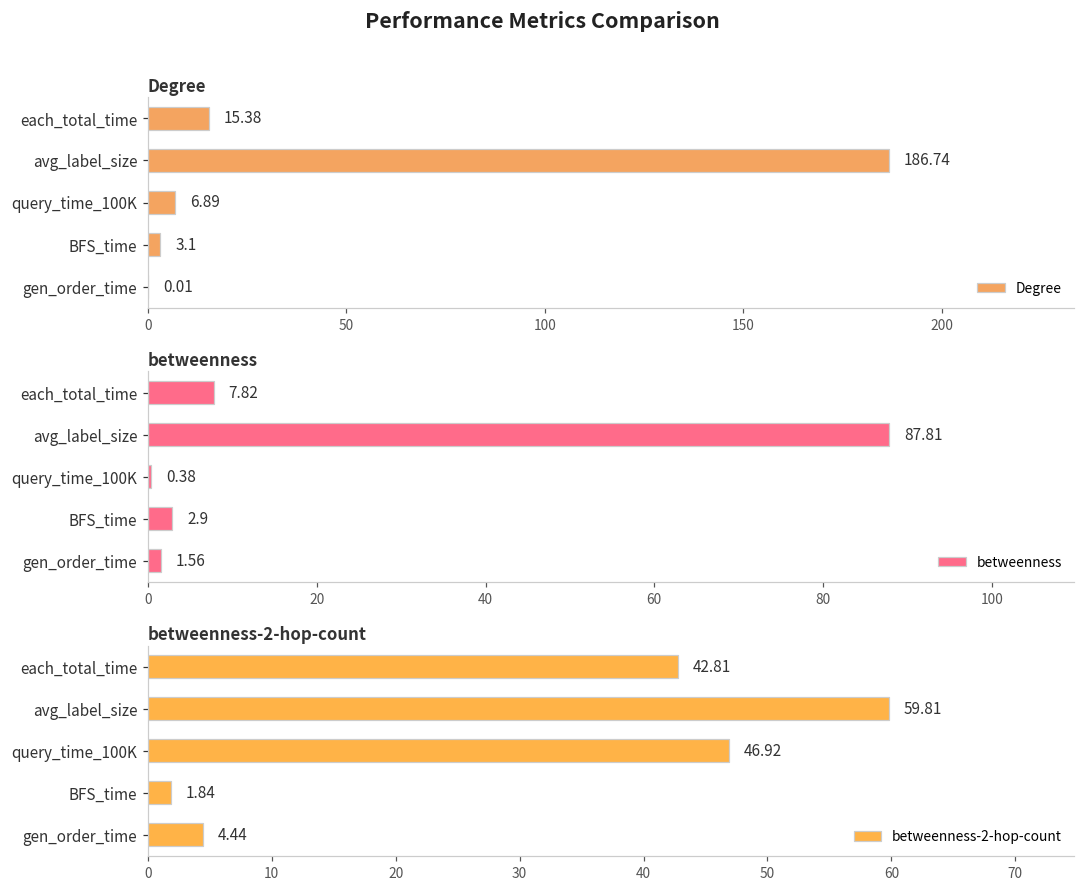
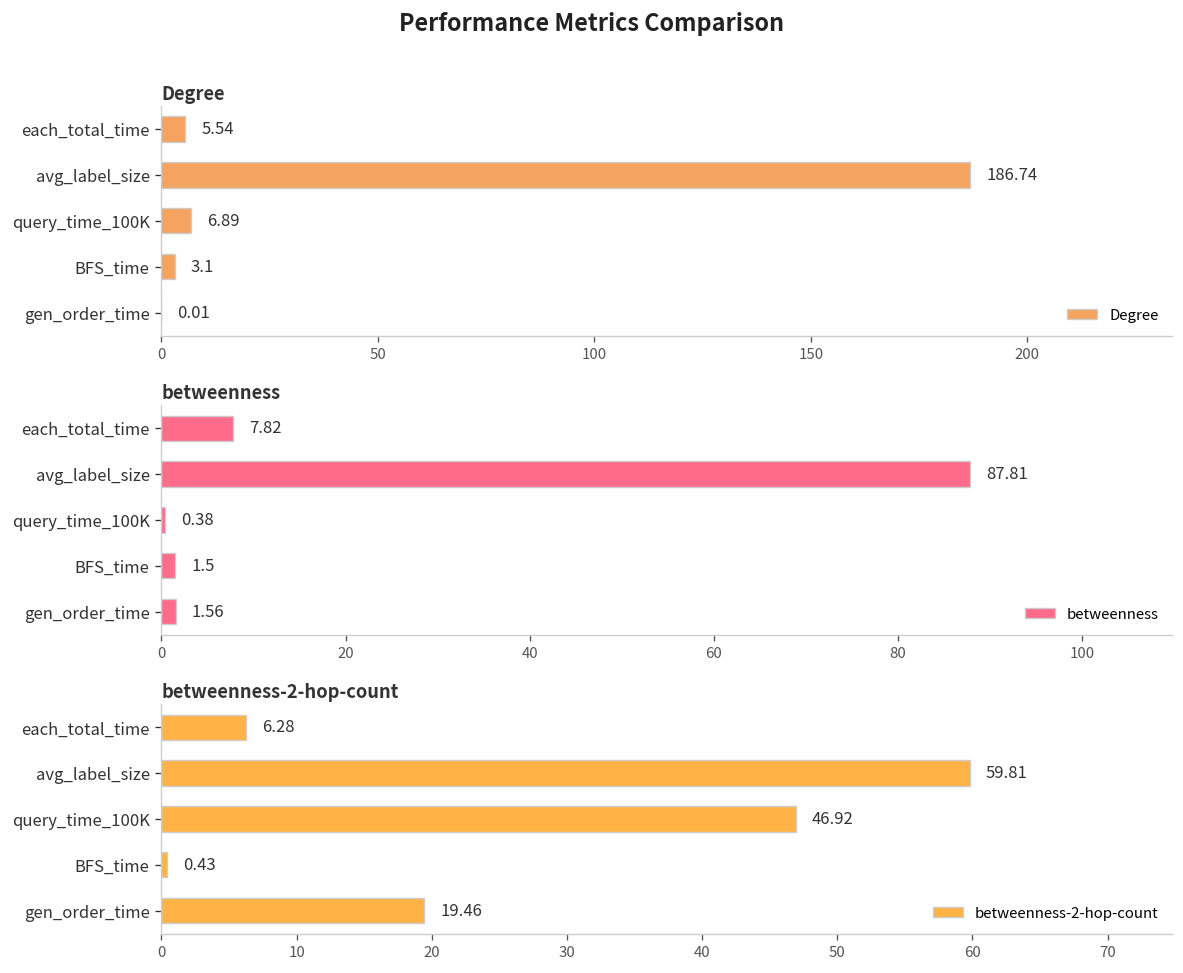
Degree, each_total_time: 15.38 -> 5.54
betweenness, BFS_time: 2.9 -> 1.5
betweenness-2-hop-count, each_total_time: 42.81 -> 6.28
betweenness-2-hop-count, BFS_time: 1.84 -> 0.43
betweenness-2-hop-count, gen_order_time: 4.44 -> 19.46
